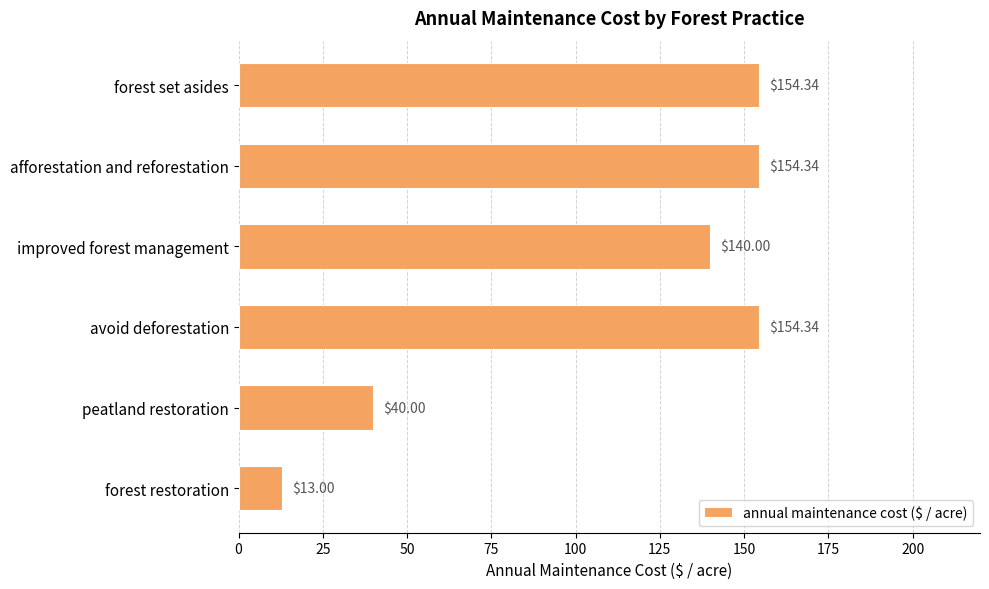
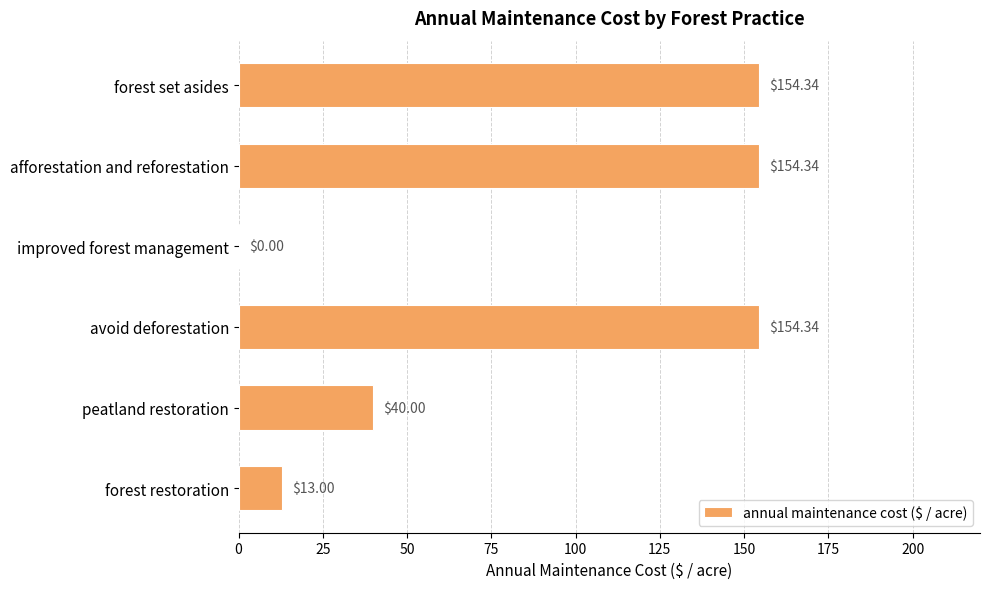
improved forest management: $140.00 -> $0.00
